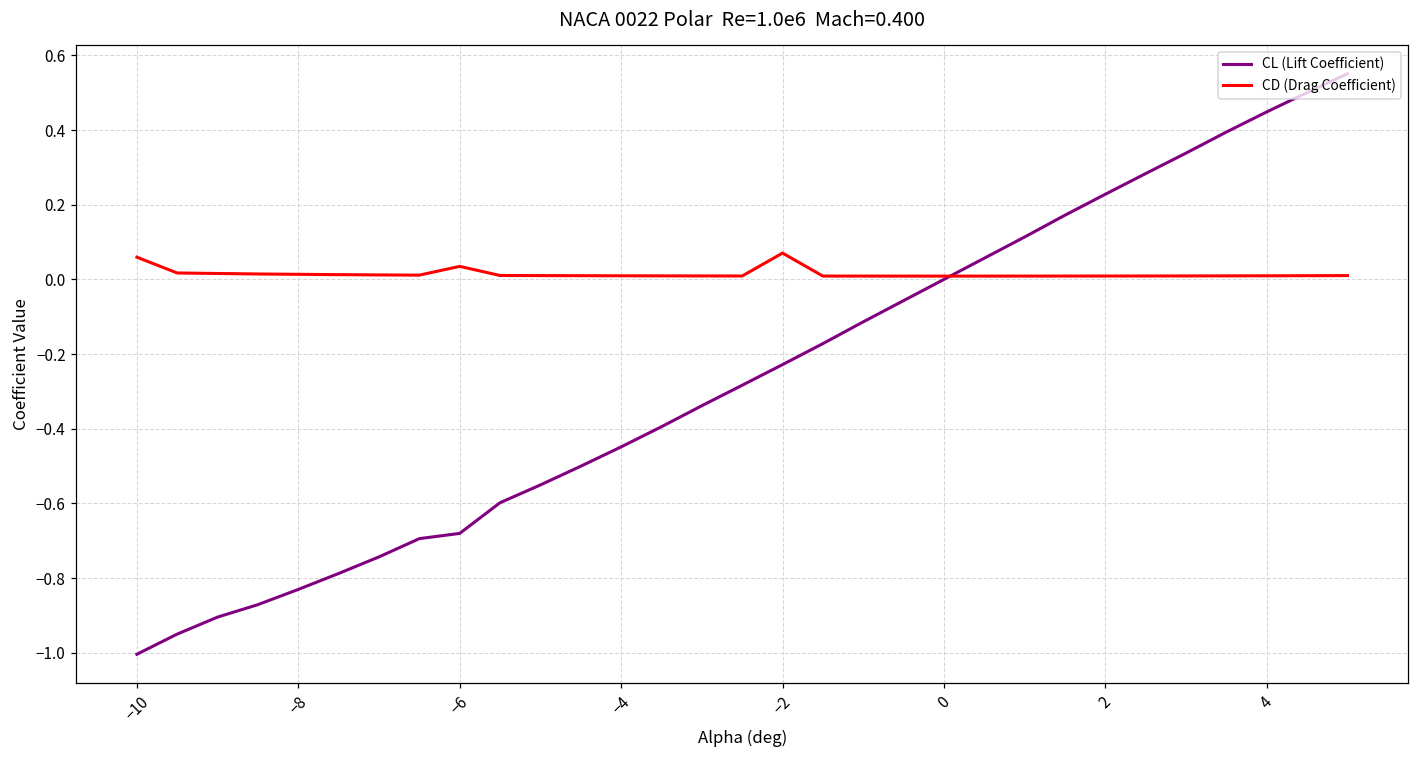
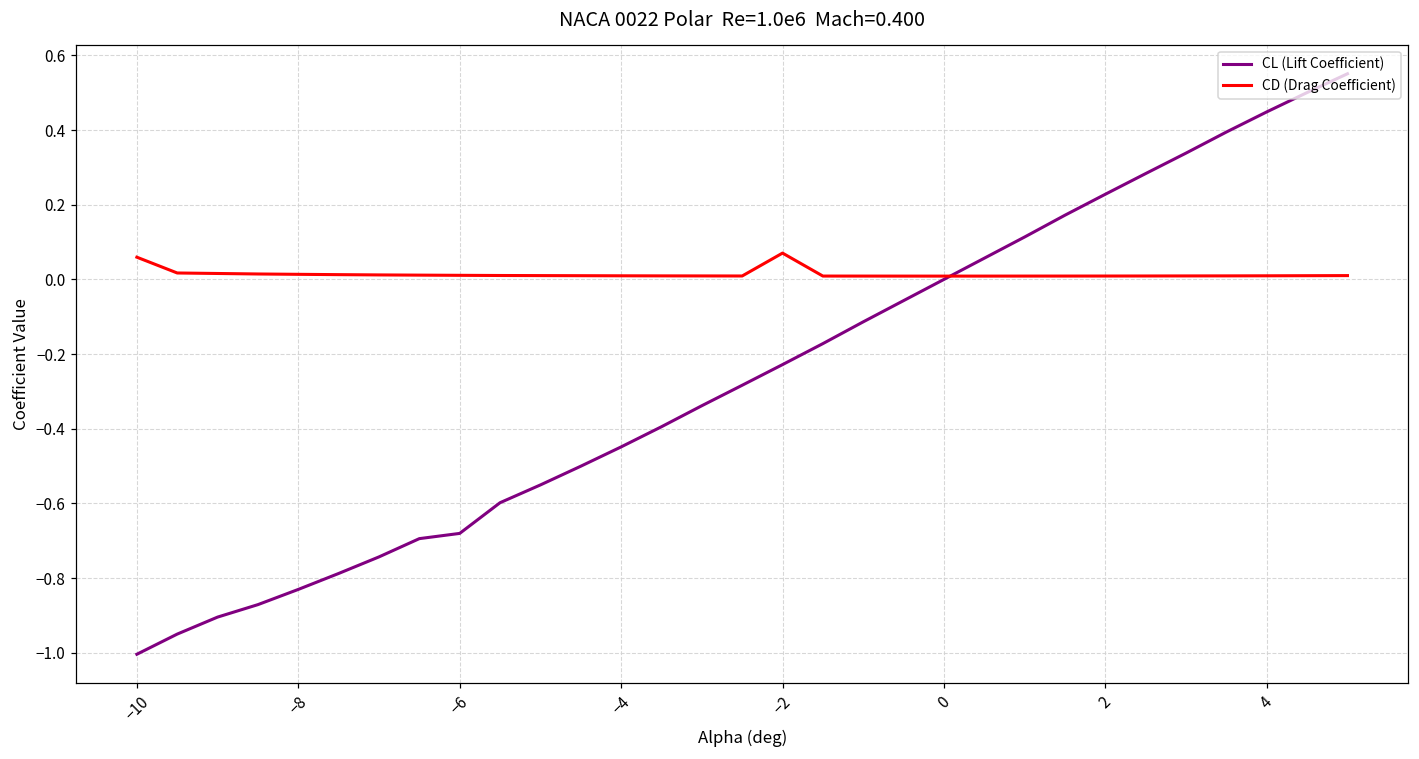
CD (Drag Coefficient), −6: 0.03 -> 0.01
